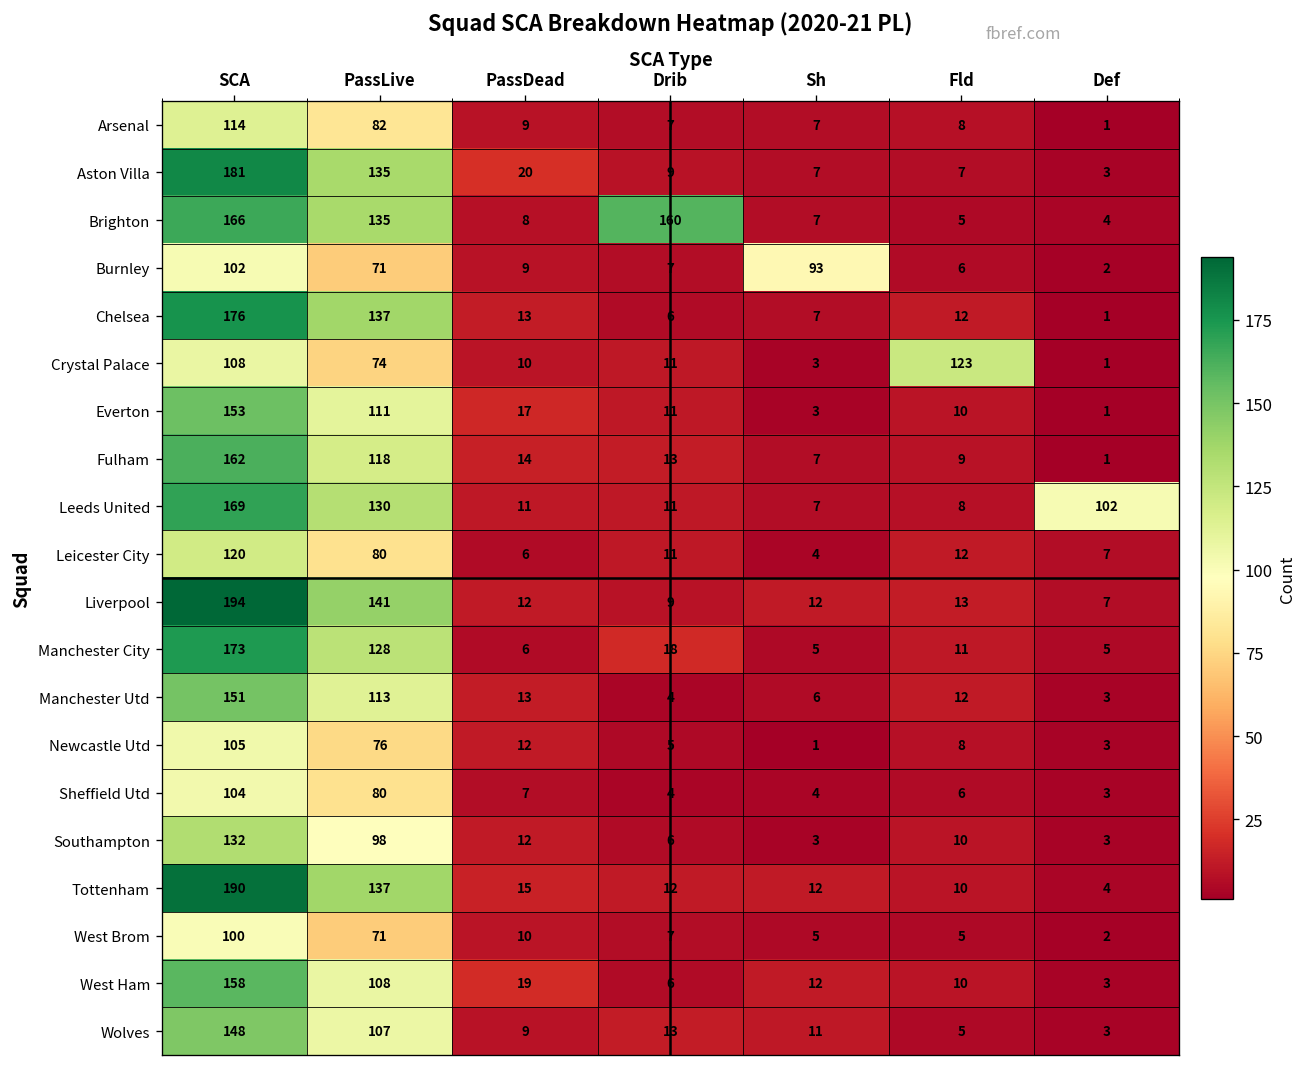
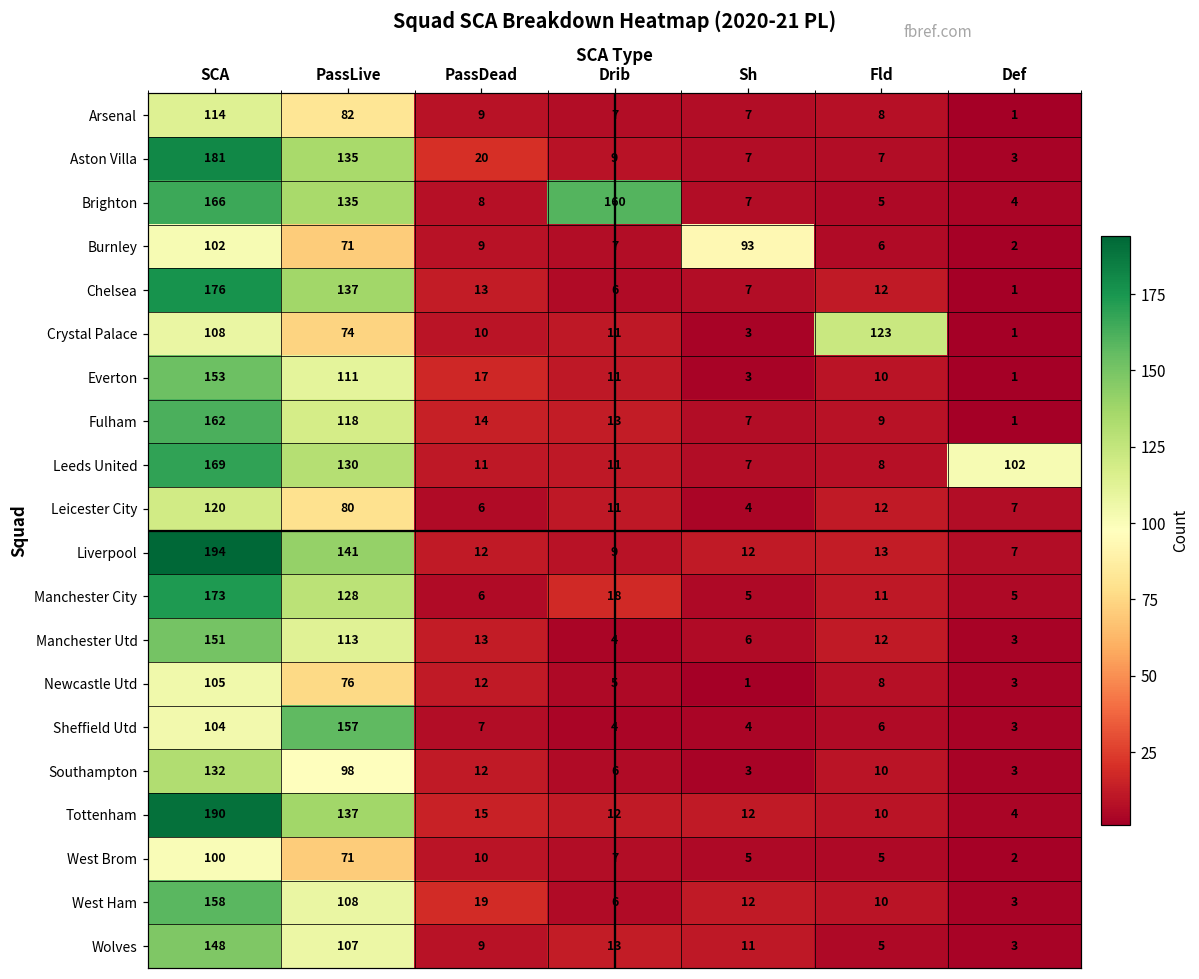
Sheffield Utd, PassLive: 80 -> 157
